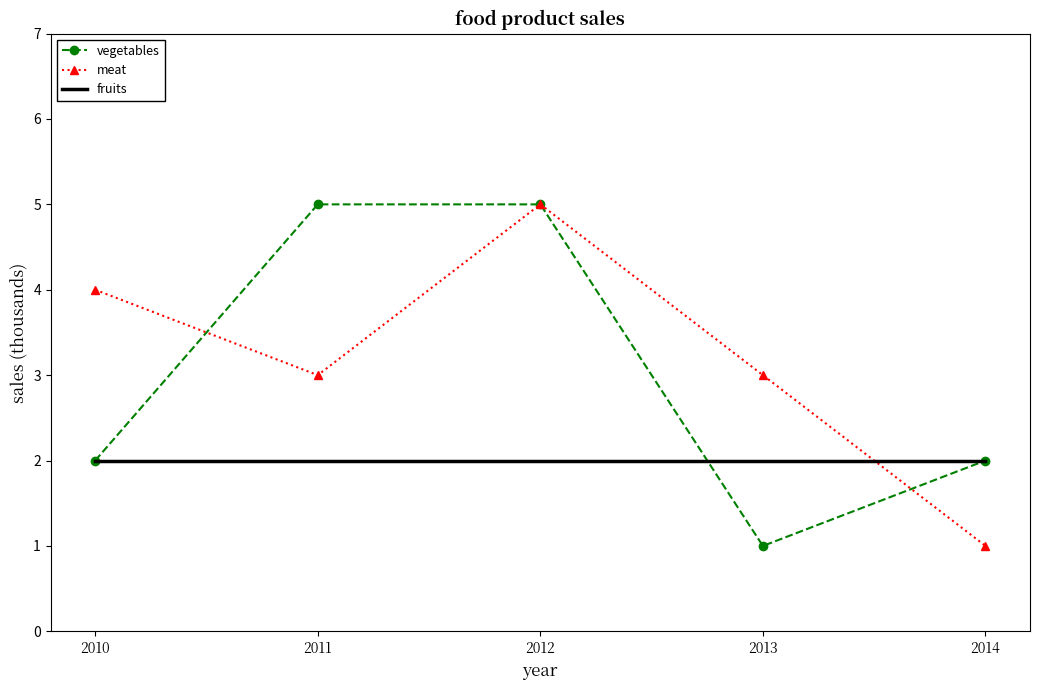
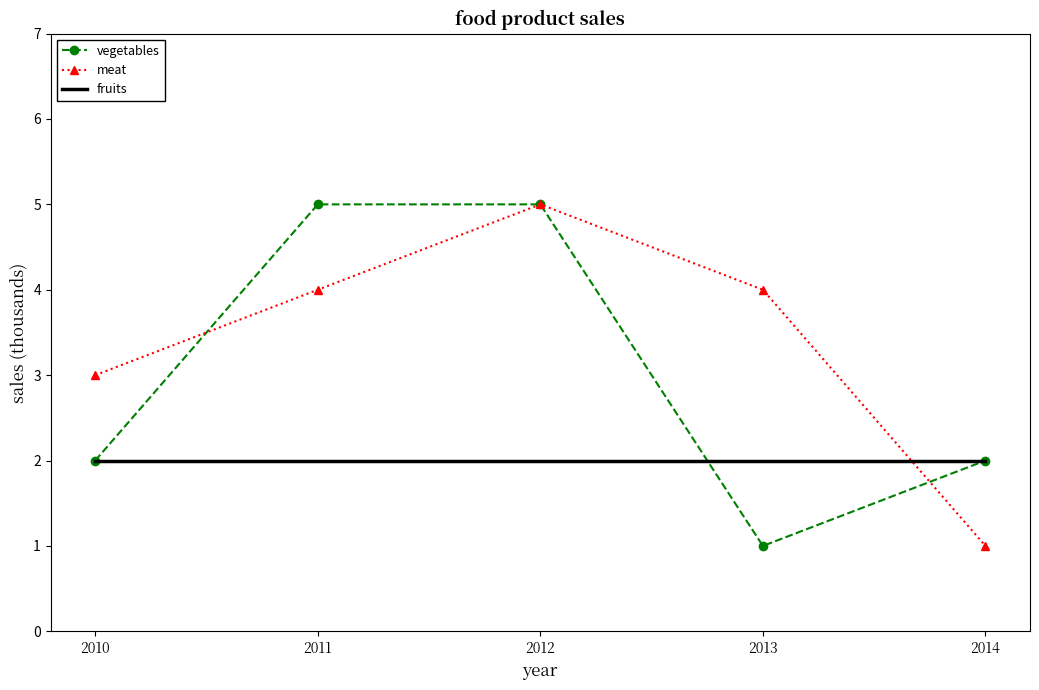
meat, 2010: 4 -> 3
meat, 2011: 3 -> 4
meat, 2013: 3 -> 4
